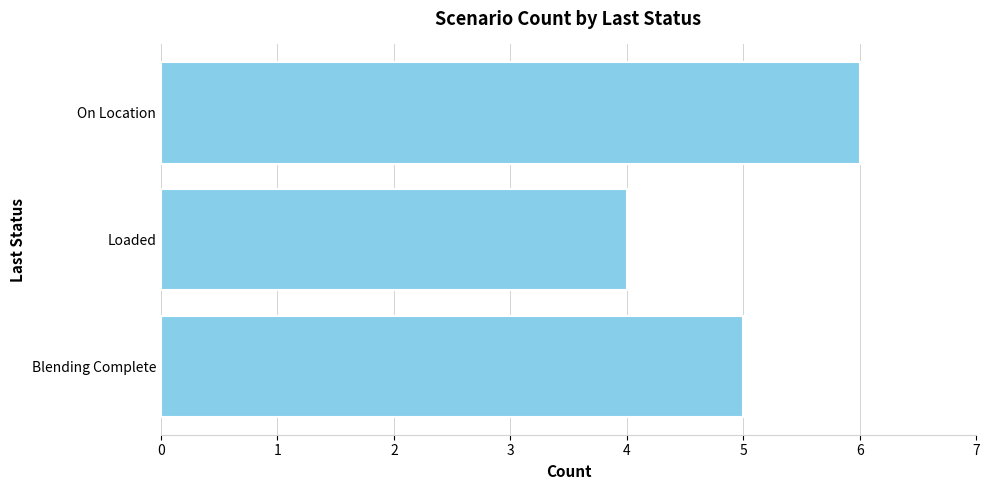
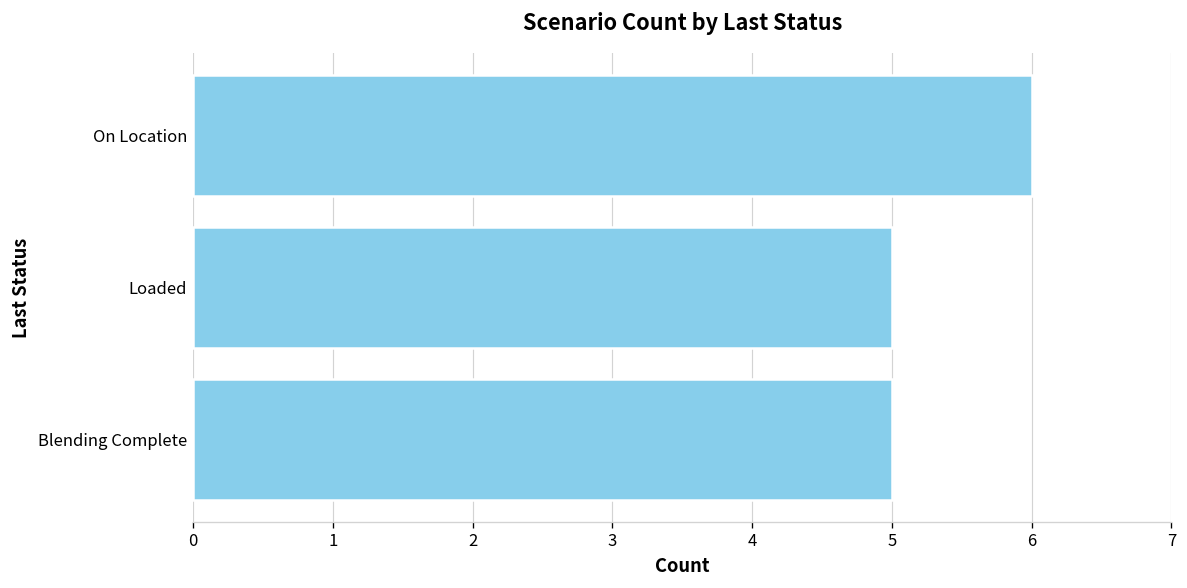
Loaded: 4 -> 5
